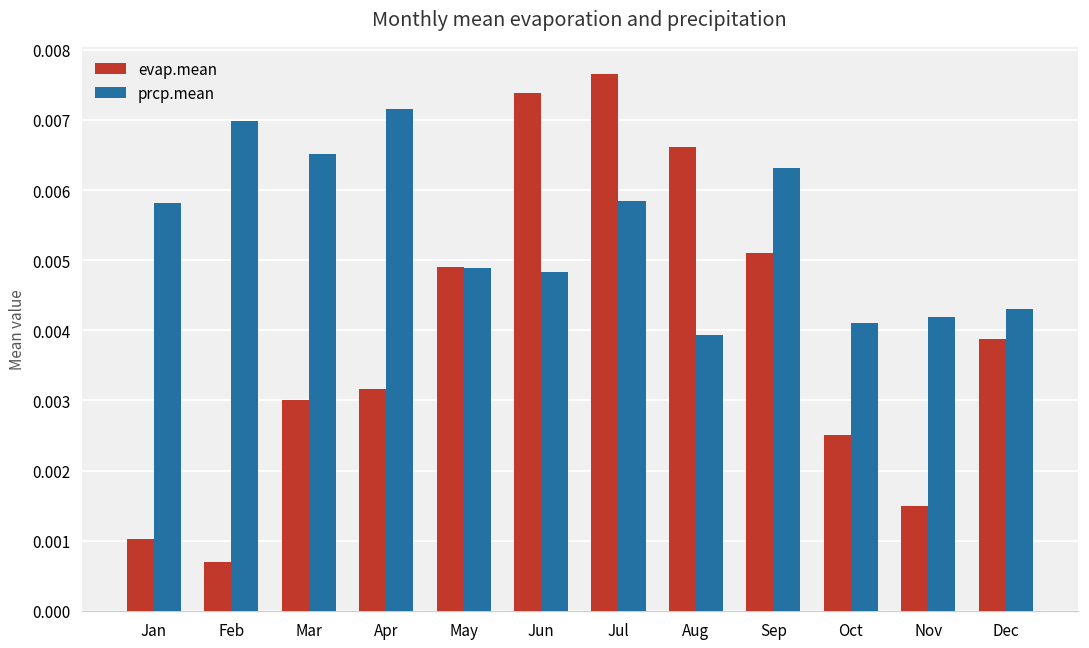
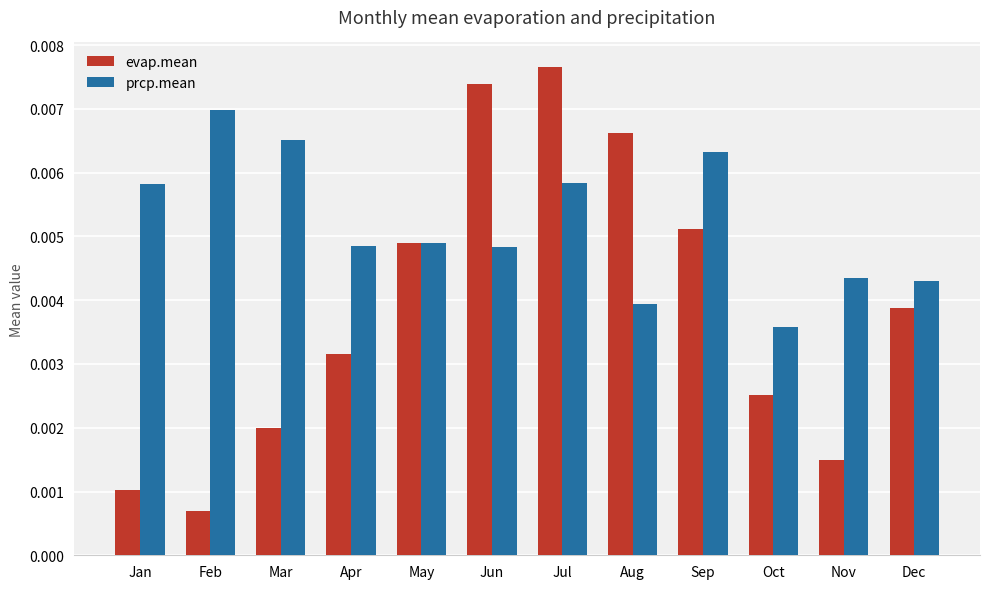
evap.mean, Mar: 0.003 -> 0.002
prcp.mean, Apr: 0.0072 -> 0.0049
prcp.mean, Oct: 0.0041 -> 0.0036
prcp.mean, Nov: 0.0042 -> 0.0044
